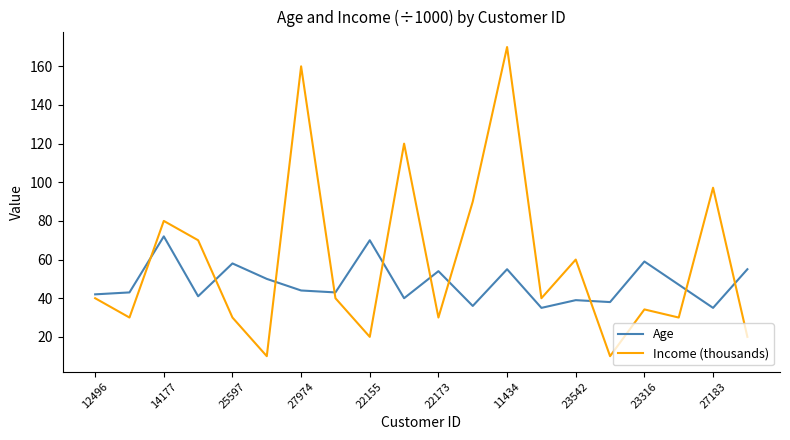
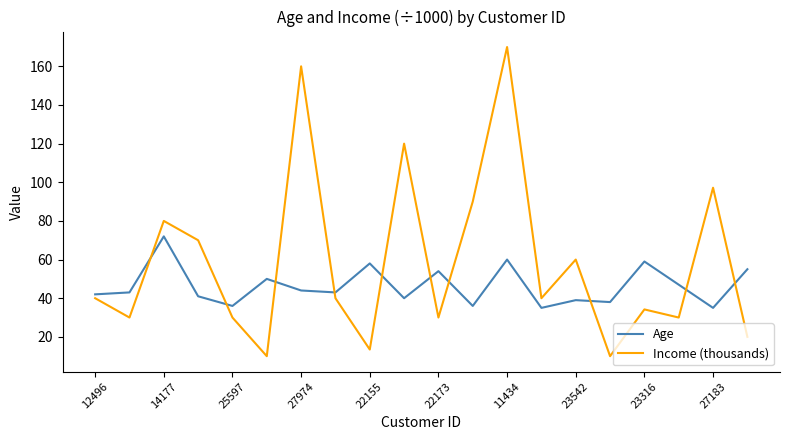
Age, 25597: 58 -> 36
Age, 22155: 70 -> 58
Income (thousands), 22155: 20 -> 13
Age, 11434: 55 -> 60
